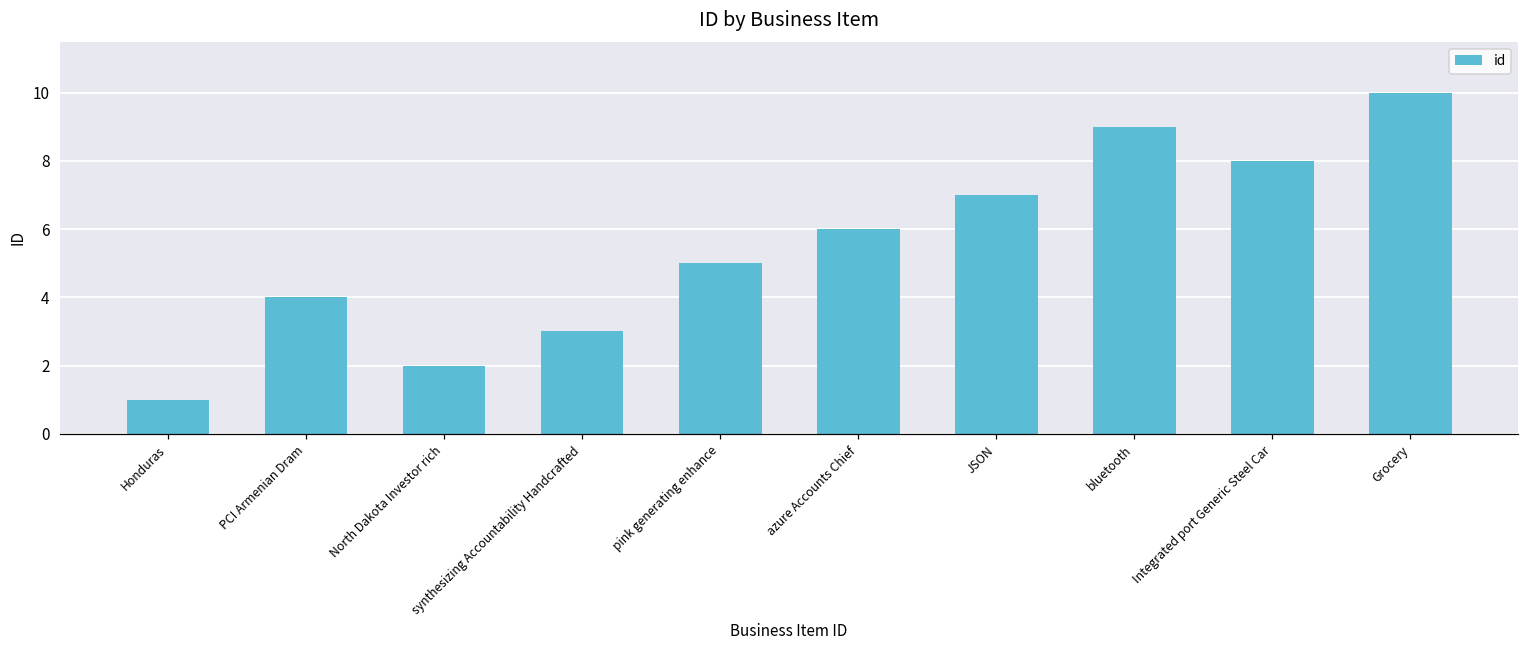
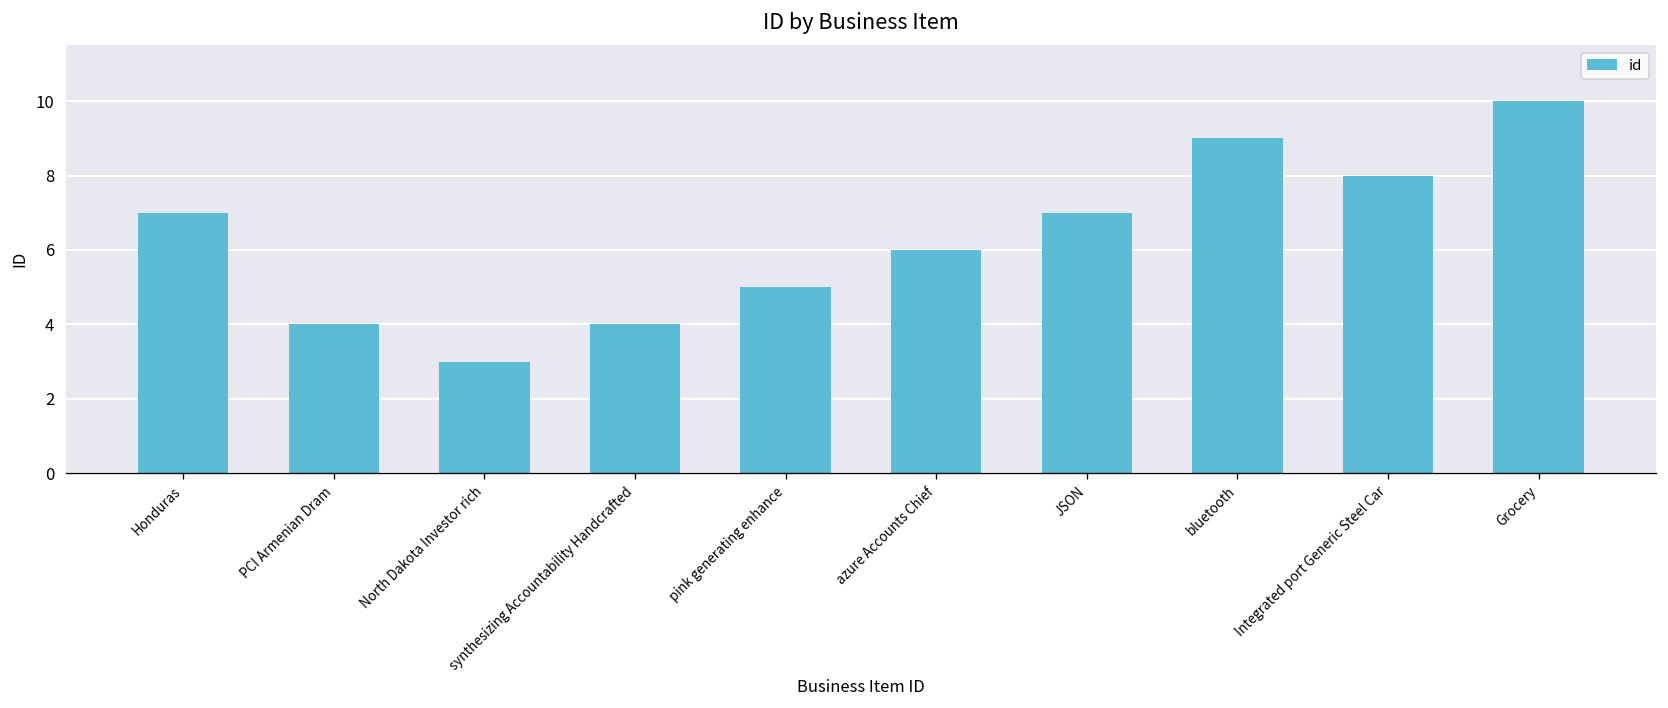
Honduras: 1 -> 7
North Dakota Investor rich: 2 -> 3
synthesizing Accountability Handcrafted: 3 -> 4
